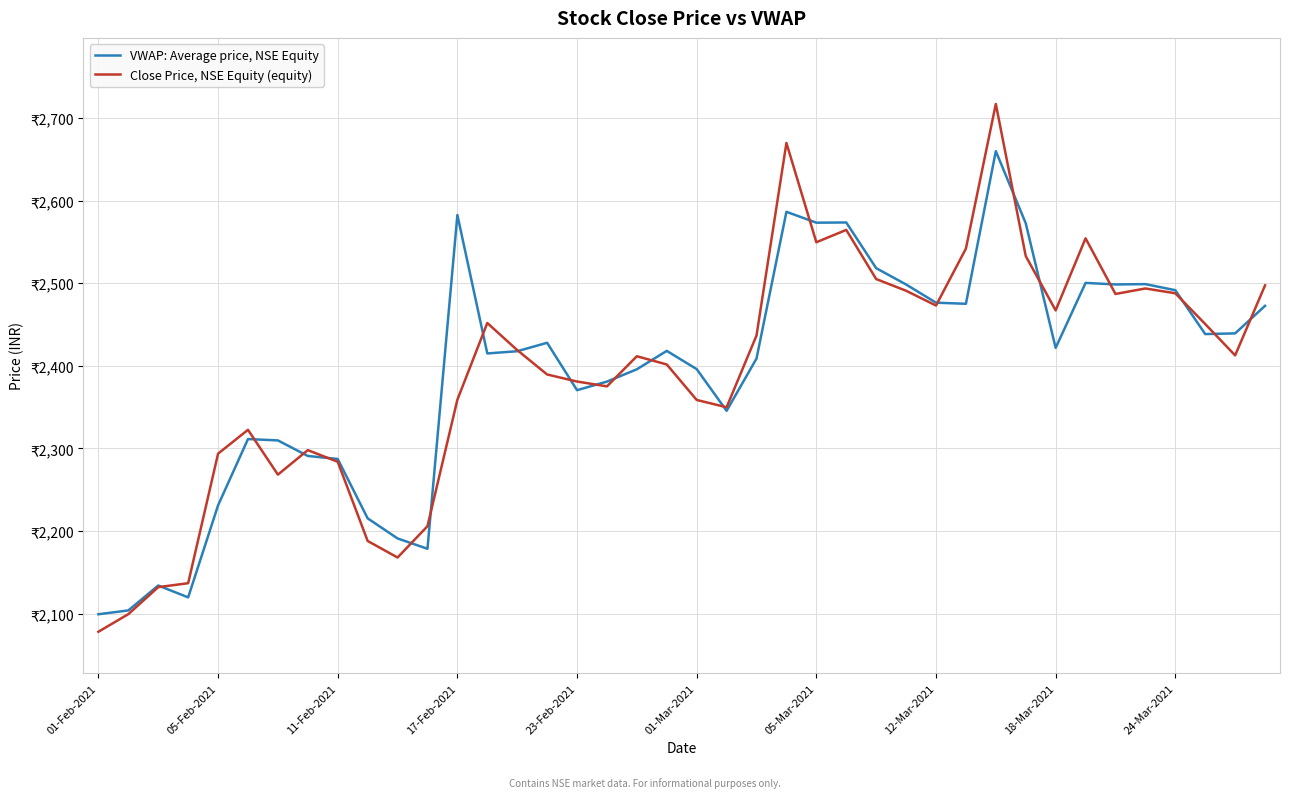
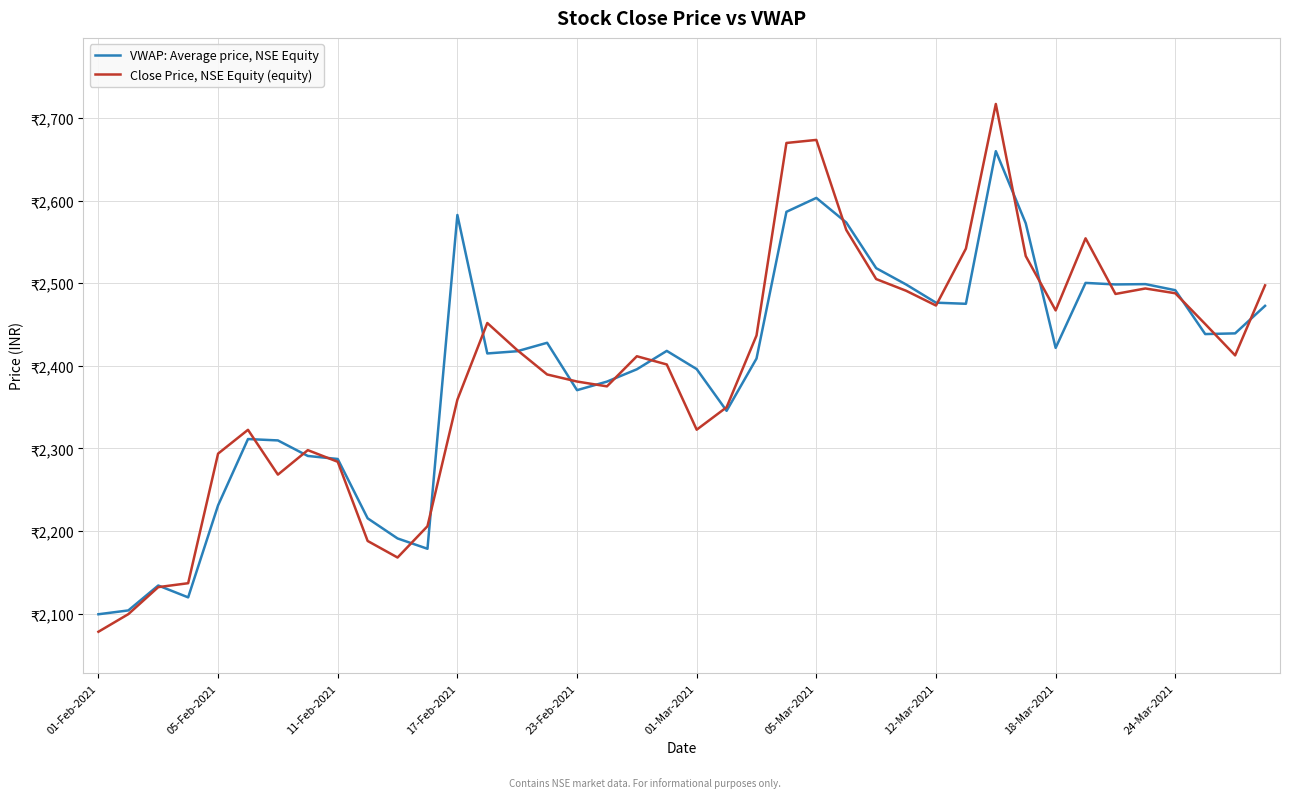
Close Price, NSE Equity (equity), 01-Mar-2021: ₹2,360 -> ₹2,320
VWAP: Average price, NSE Equity, 05-Mar-2021: ₹2,570 -> ₹2,600
Close Price, NSE Equity (equity), 05-Mar-2021: ₹2,550 -> ₹2,670
